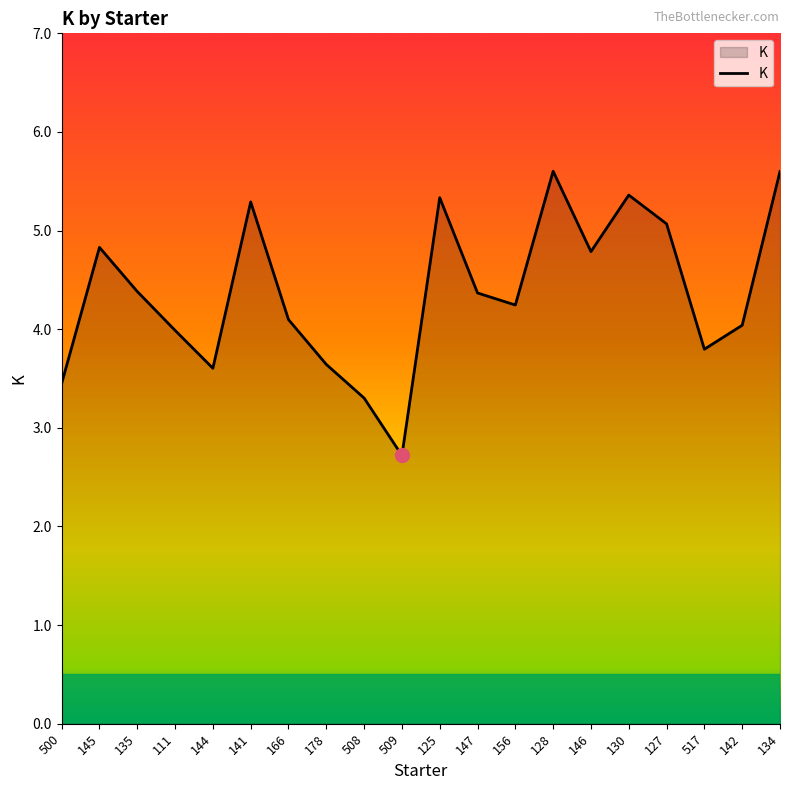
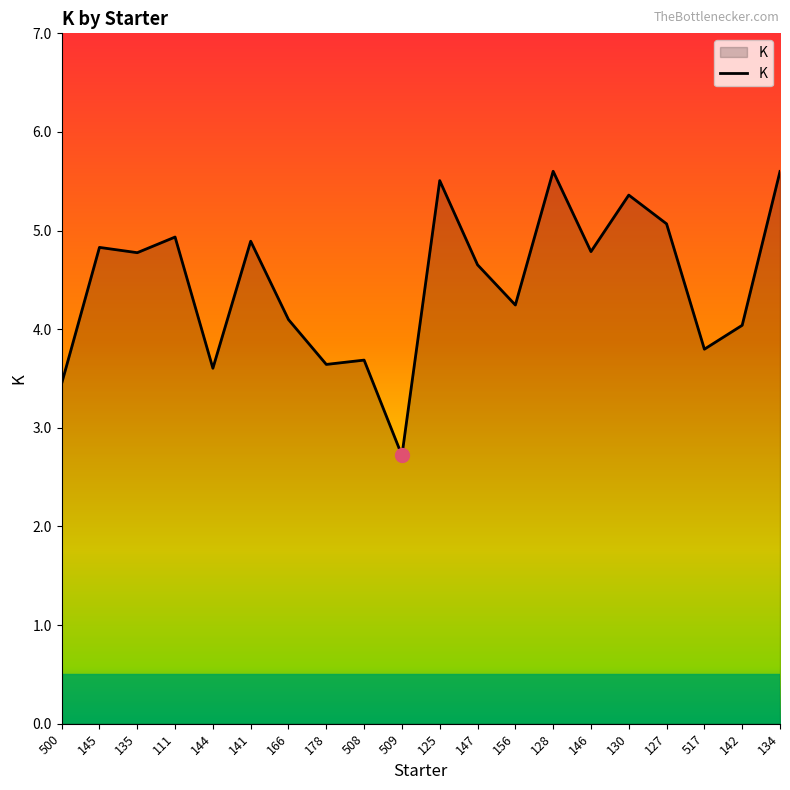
K, 135: 4.4 -> 4.8
K, 111: 4.0 -> 4.9
K, 141: 5.3 -> 4.9
K, 508: 3.3 -> 3.7
K, 125: 5.3 -> 5.5
K, 147: 4.4 -> 4.7
